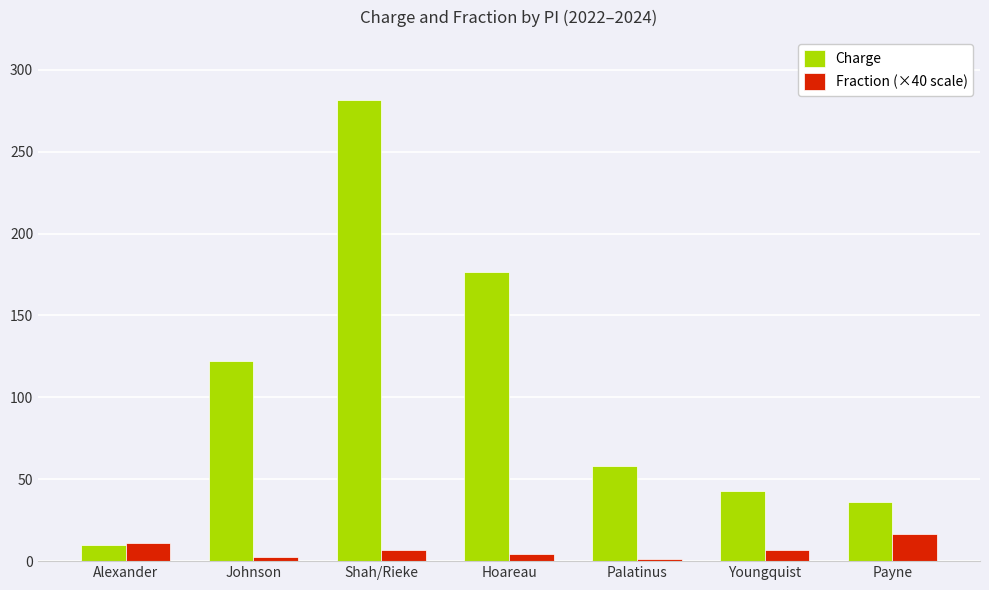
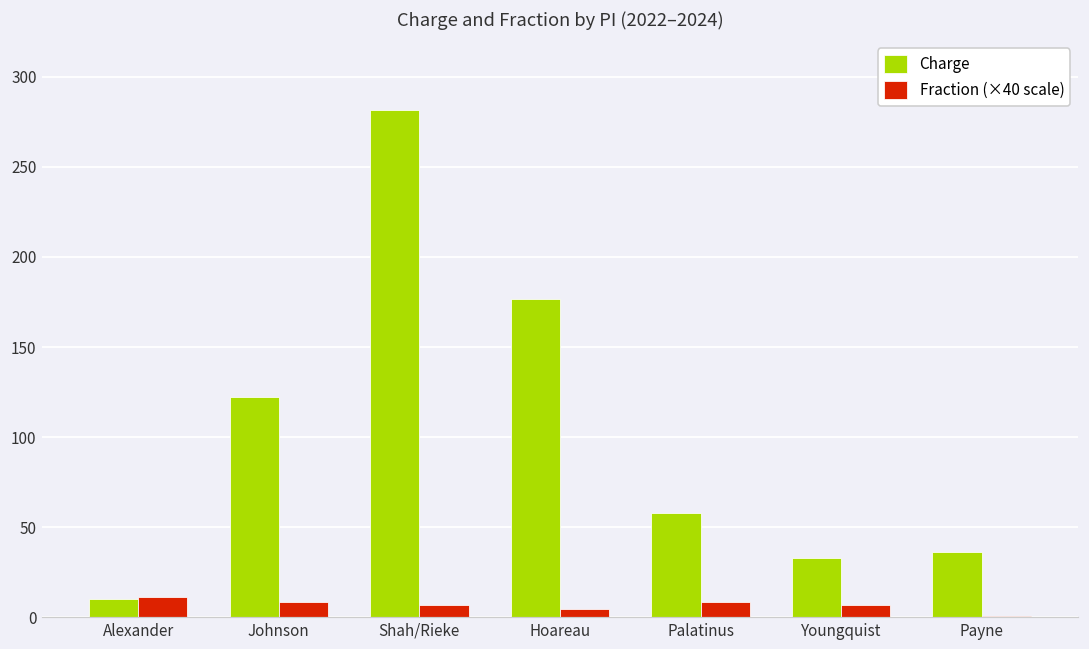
Fraction (×40 scale), Johnson: 2 -> 8
Fraction (×40 scale), Palatinus: 1 -> 8
Charge, Youngquist: 43 -> 33
Fraction (×40 scale), Payne: 17 -> 1
